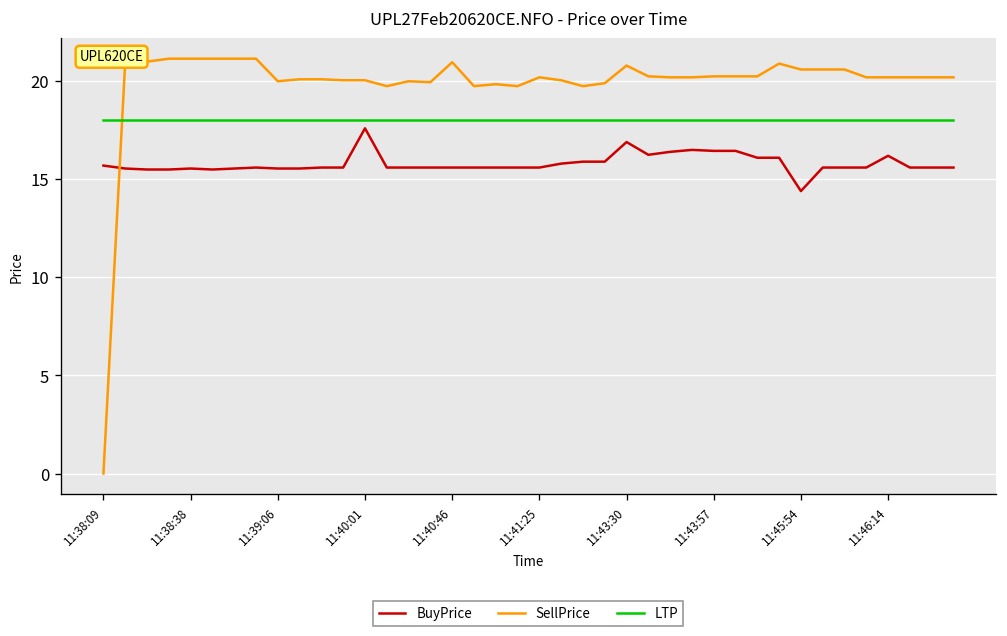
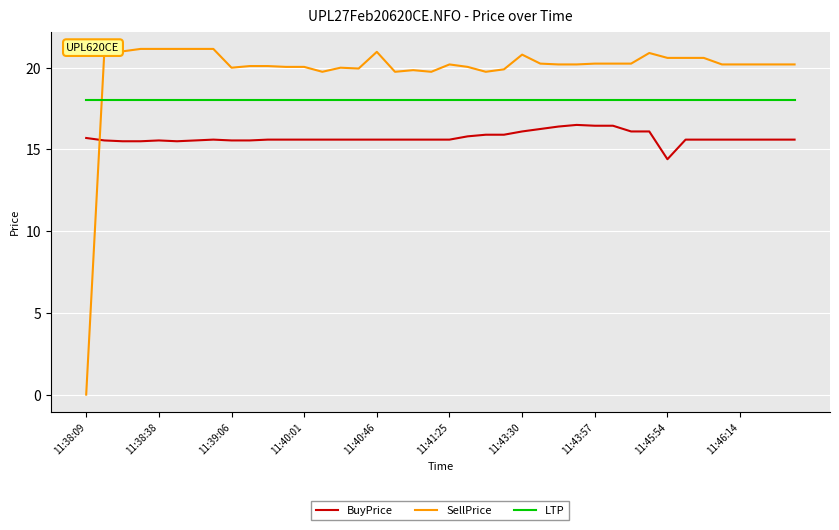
BuyPrice, 11:40:01: 17.6 -> 15.6
BuyPrice, 11:43:30: 16.9 -> 16.1
BuyPrice, 11:46:14: 16.2 -> 15.6
